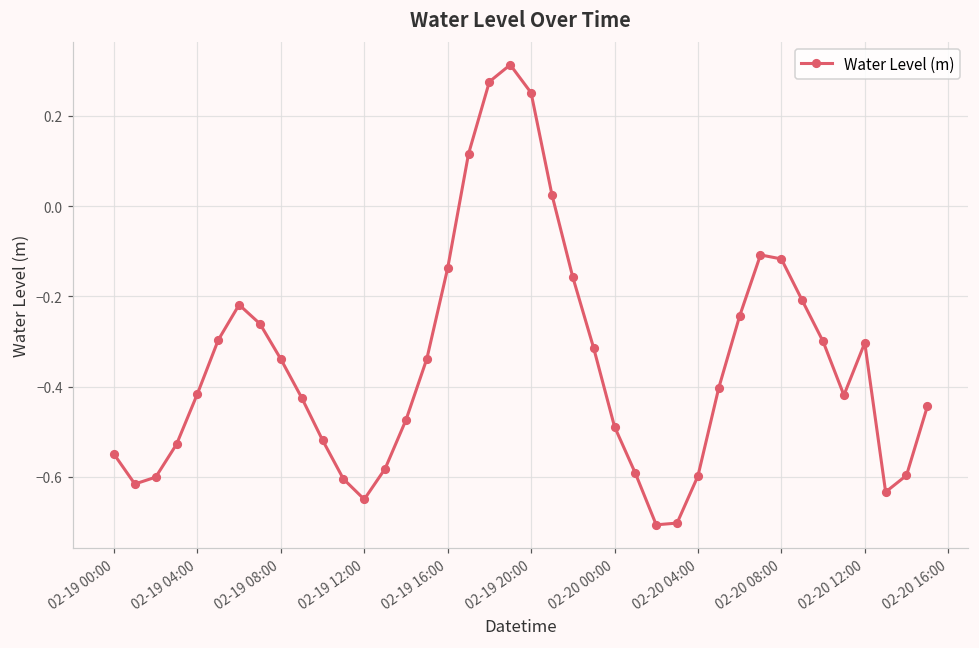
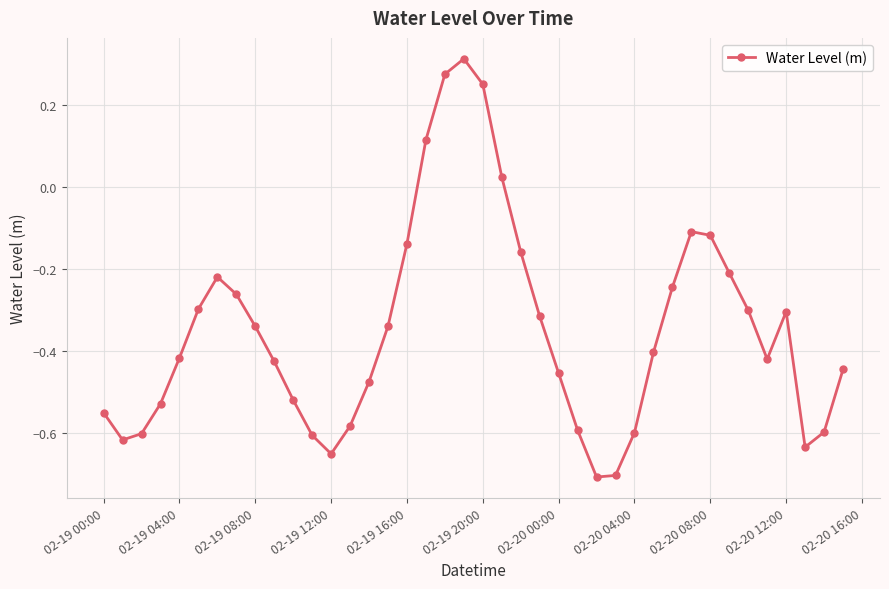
02-20 00:00: -0.49 -> -0.45
